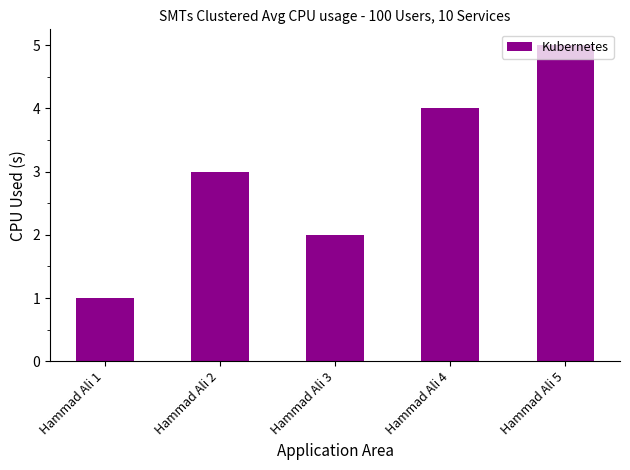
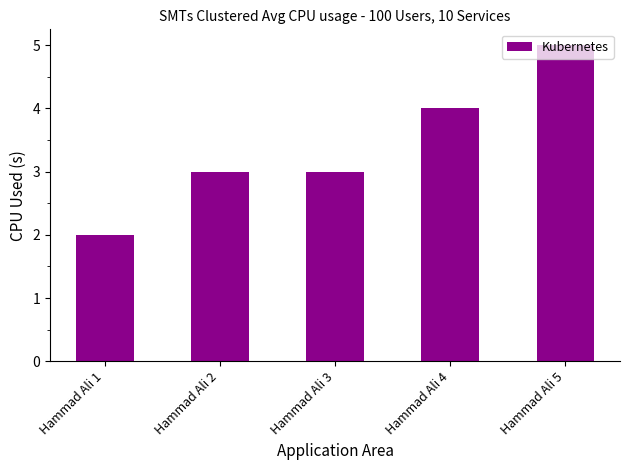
Hammad Ali 1: 1 -> 2
Hammad Ali 3: 2 -> 3
